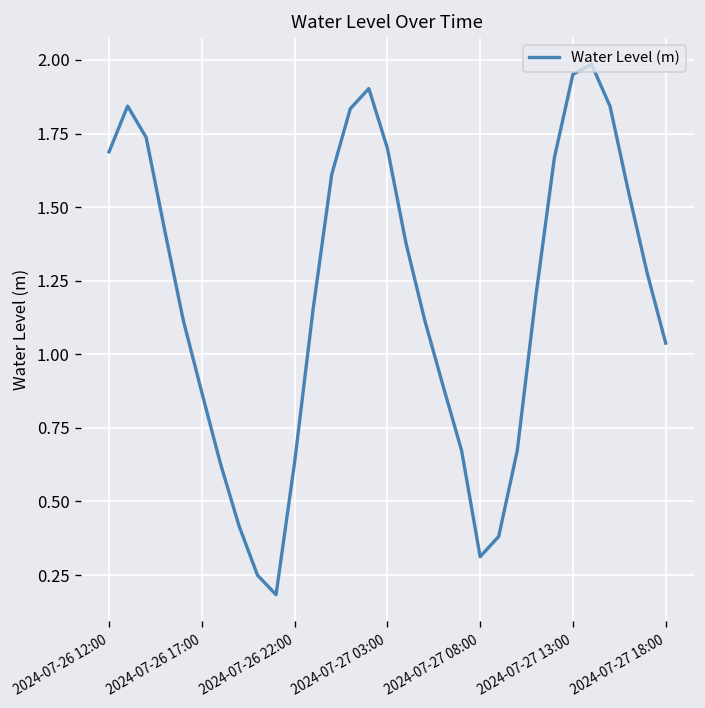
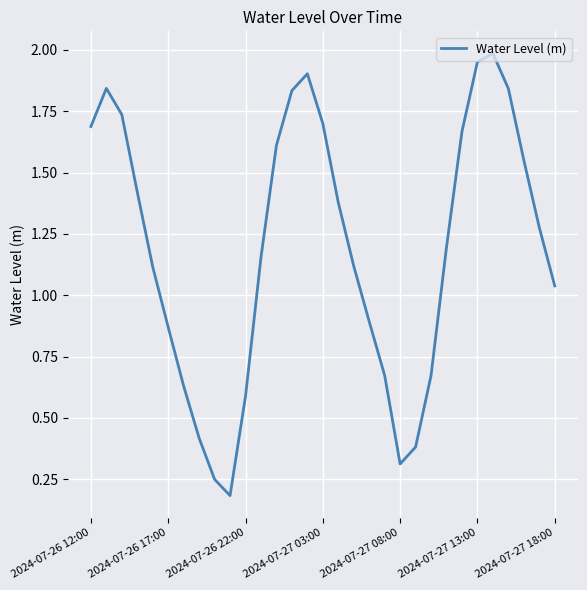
2024-07-26 22:00: 0.63 -> 0.59
